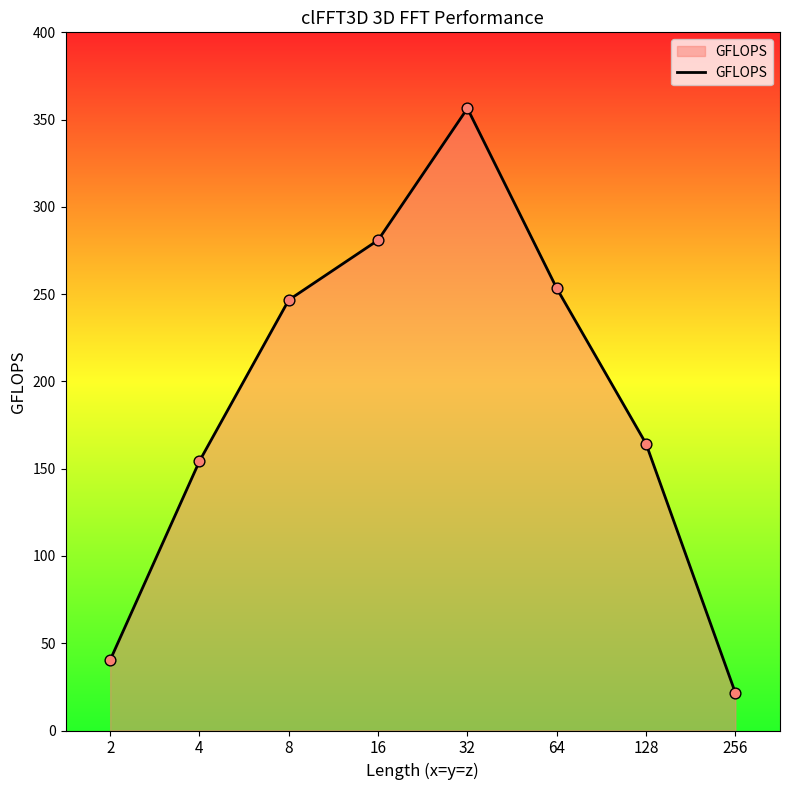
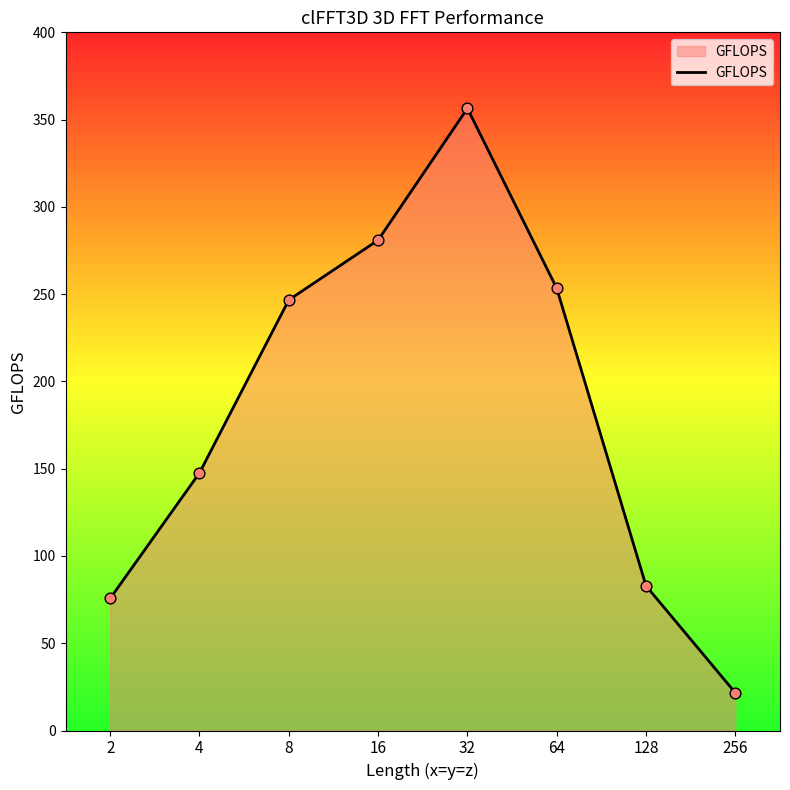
2: 40 -> 76
4: 154 -> 148
128: 164 -> 83
